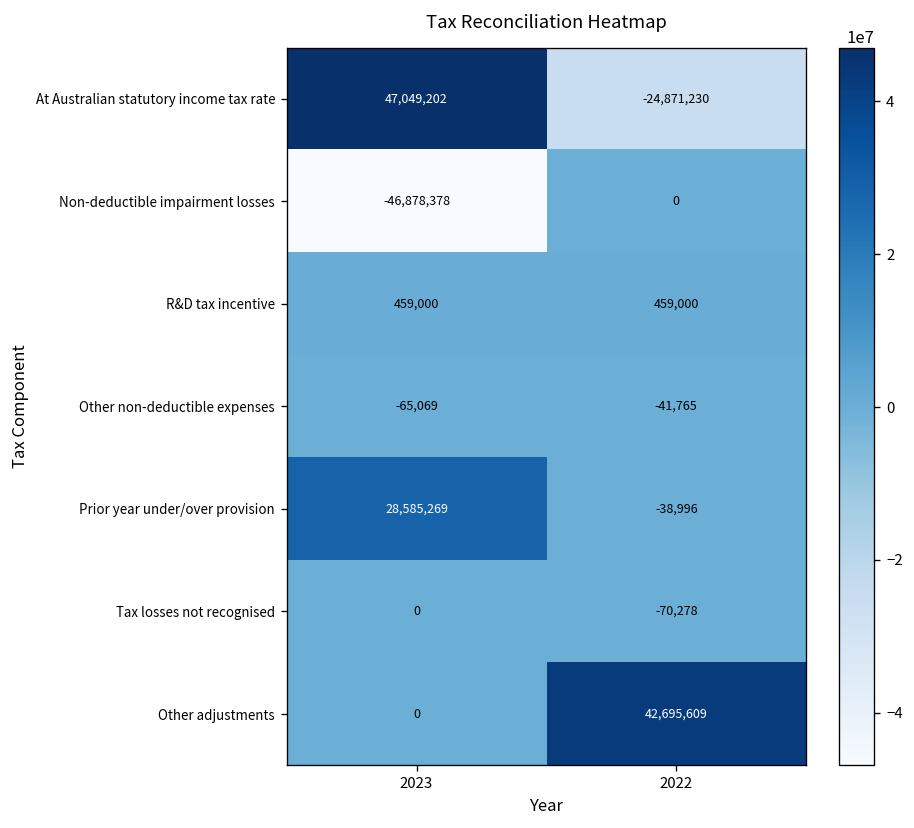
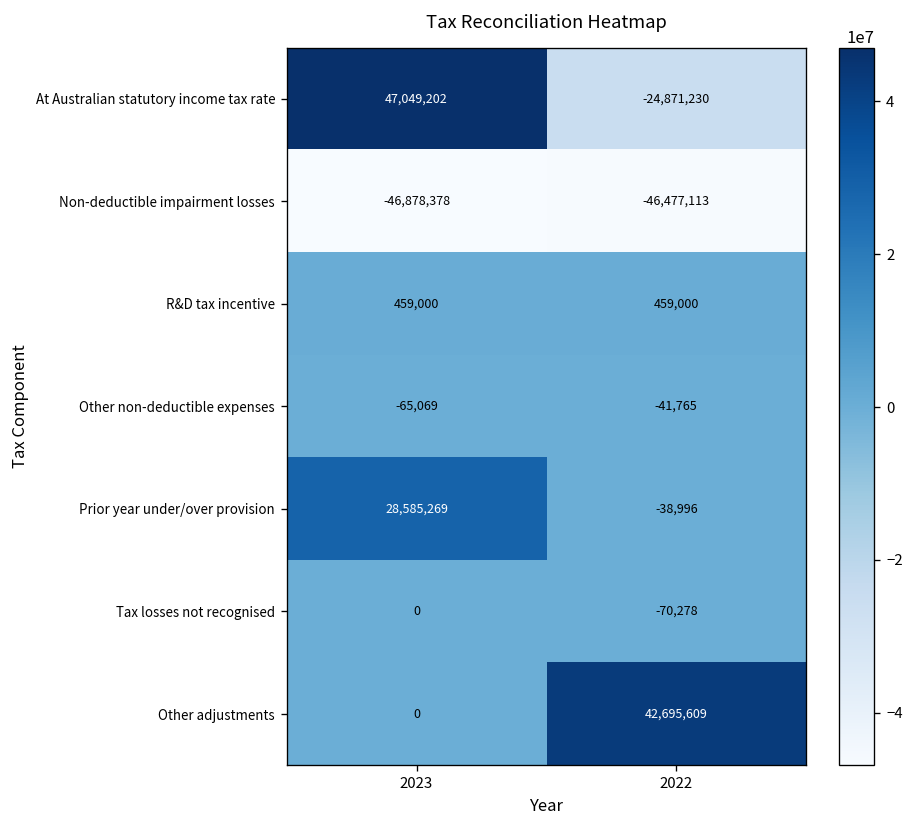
Non-deductible impairment losses, 2022: 0 -> -46,477,113
